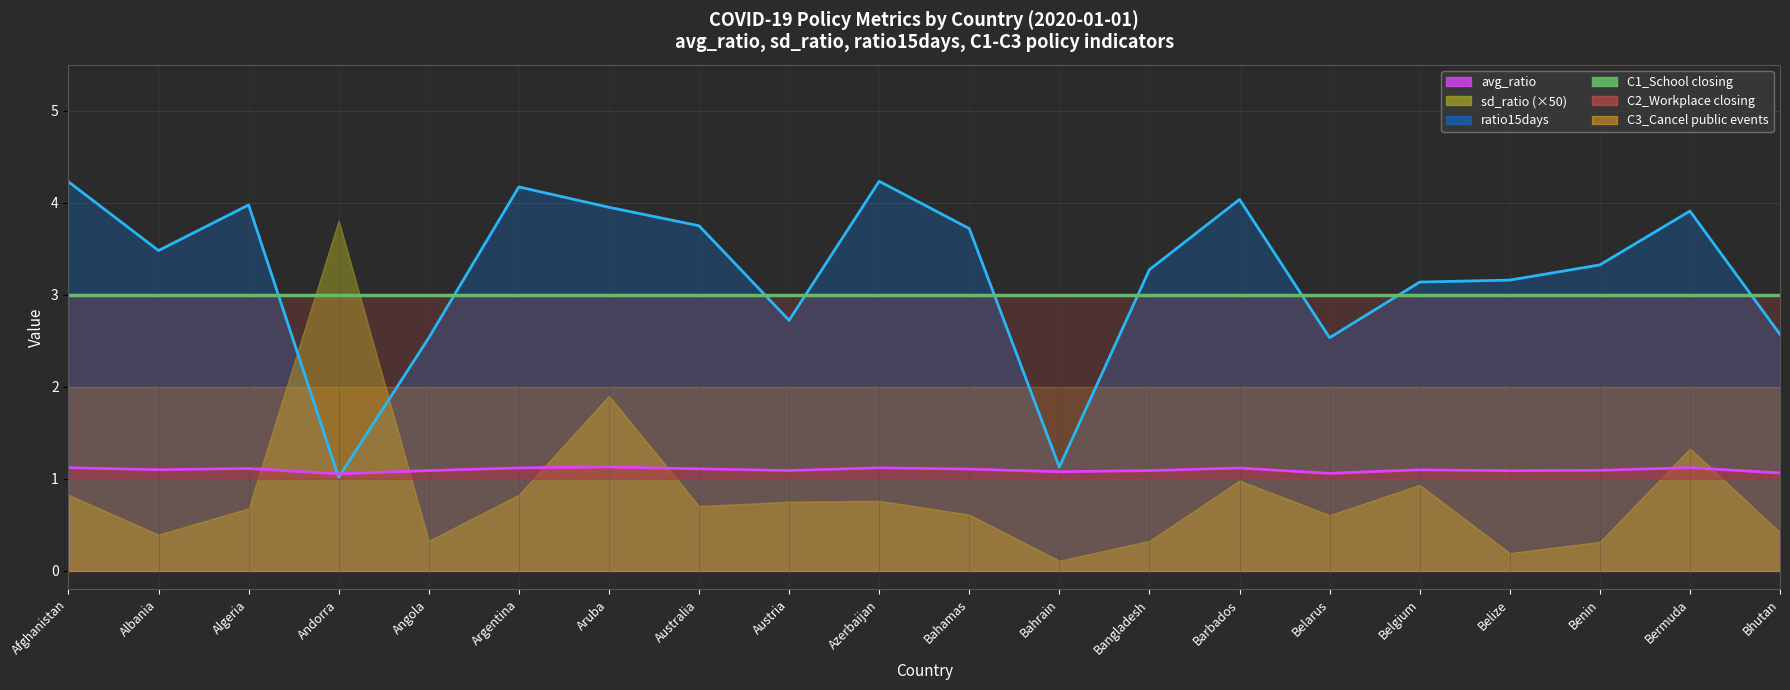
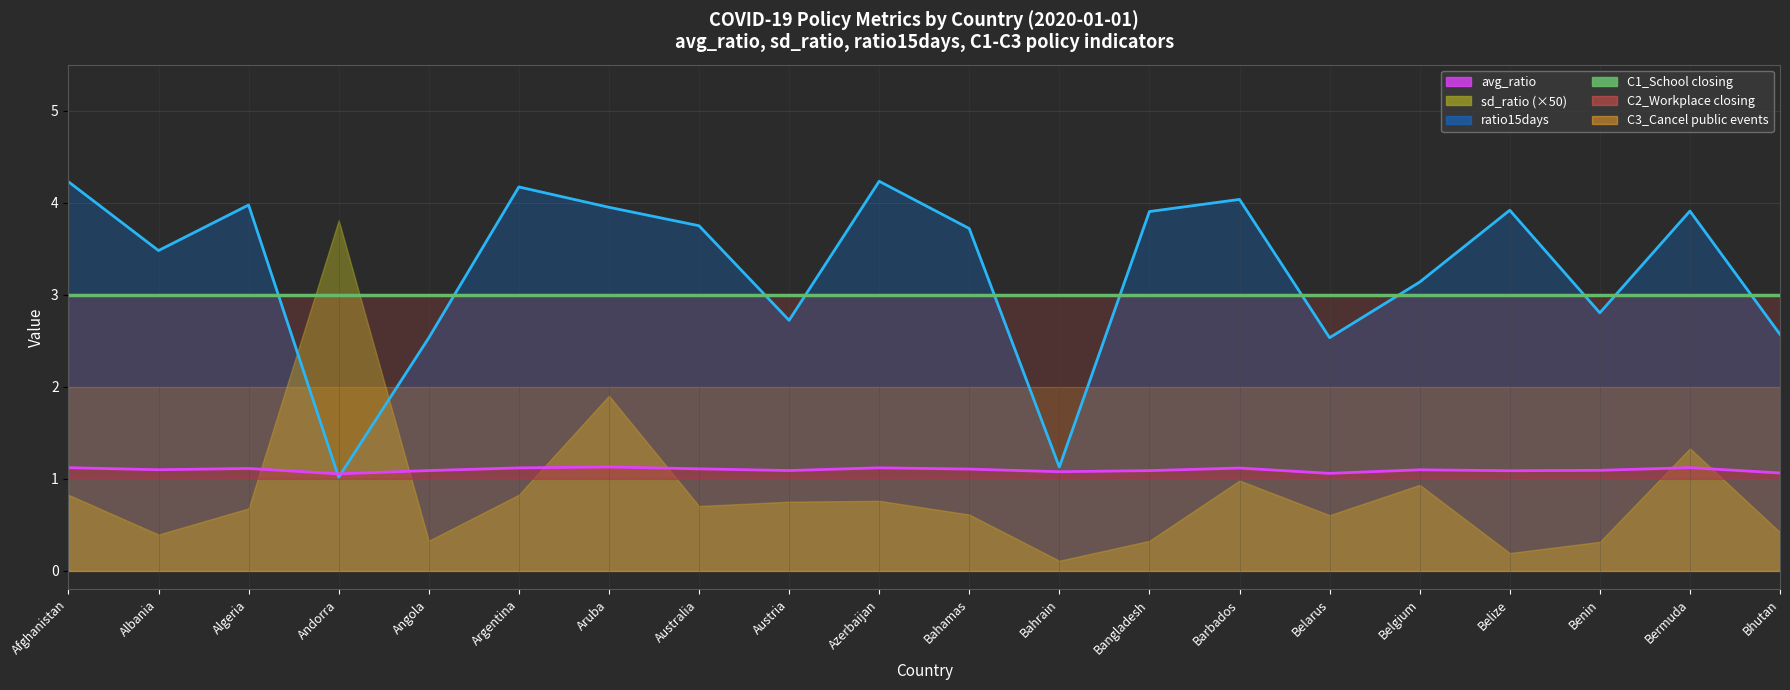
ratio15days, Bangladesh: 3.3 -> 3.9
ratio15days, Belize: 3.2 -> 3.9
ratio15days, Benin: 3.3 -> 2.8
